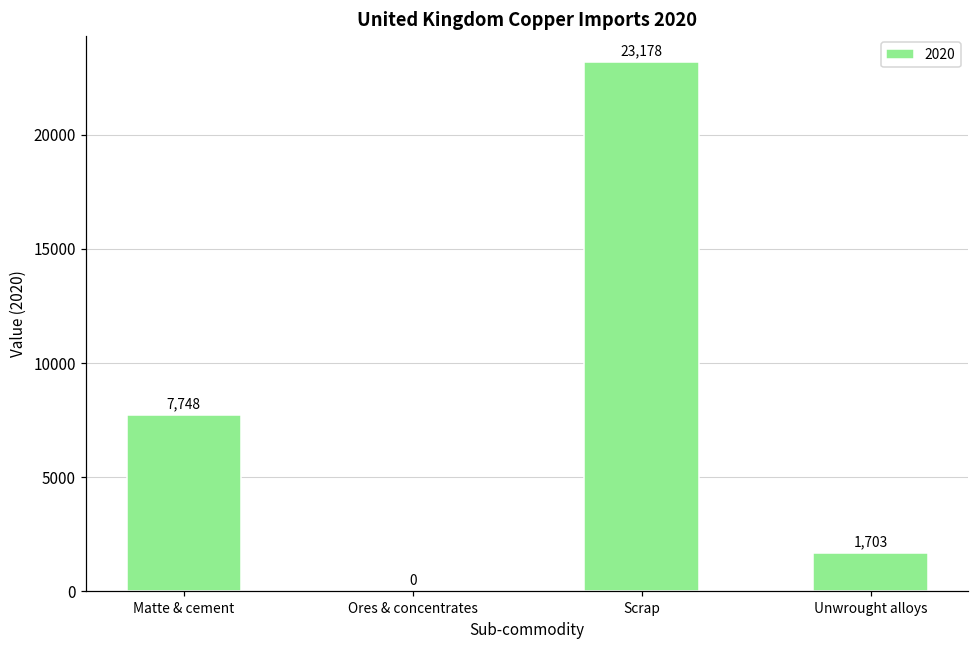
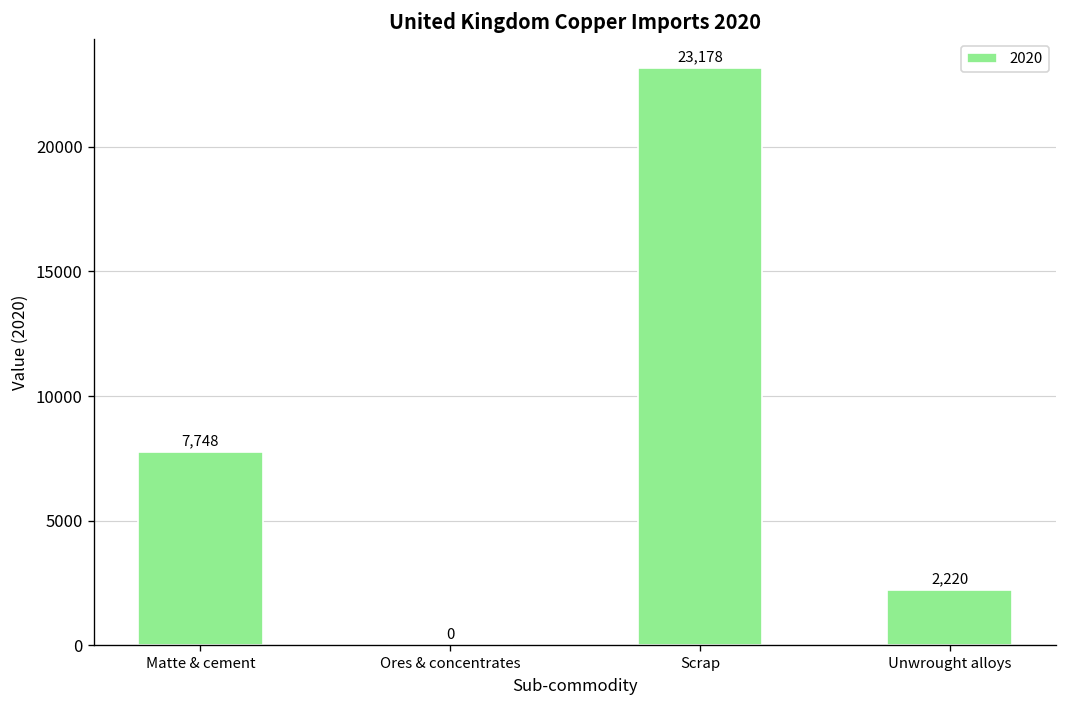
Unwrought alloys: 1,703 -> 2,220
